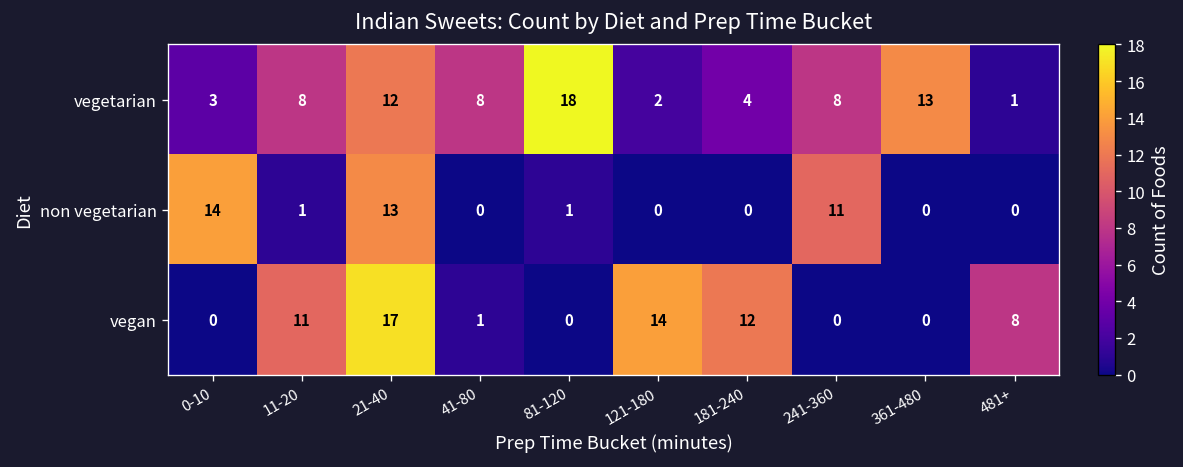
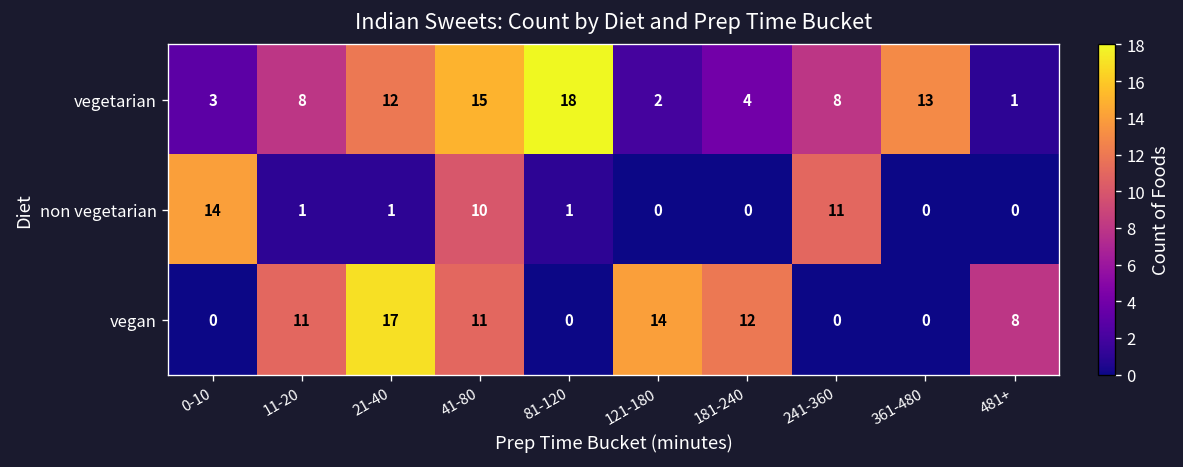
vegetarian, 41-80: 8 -> 15
non vegetarian, 21-40: 13 -> 1
non vegetarian, 41-80: 0 -> 10
vegan, 41-80: 1 -> 11
